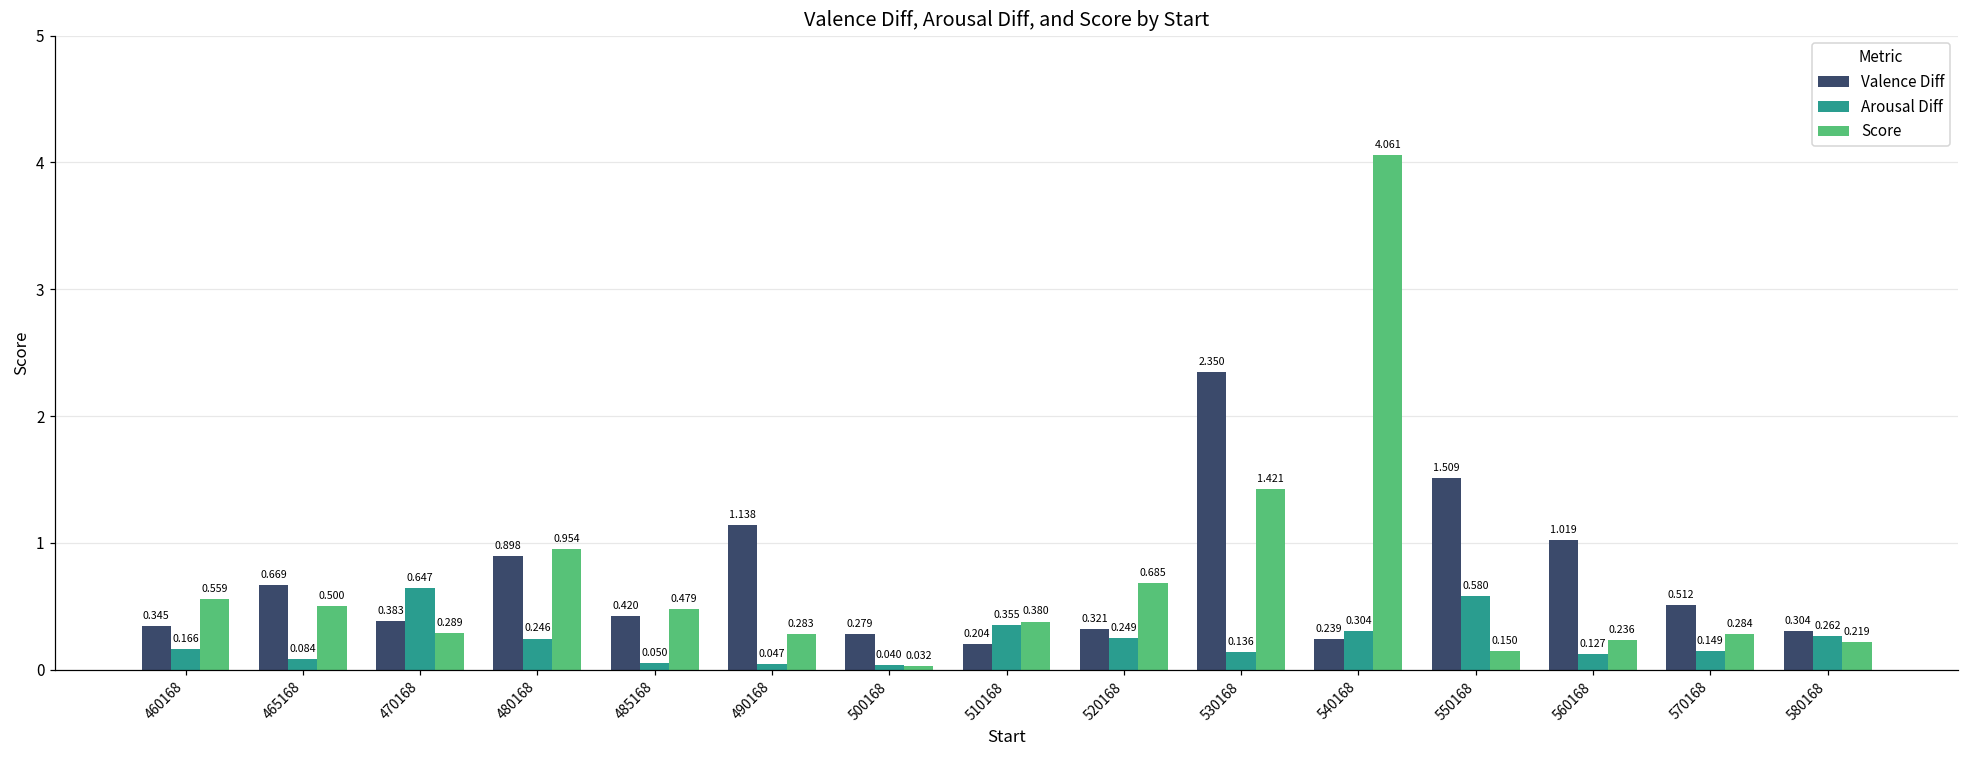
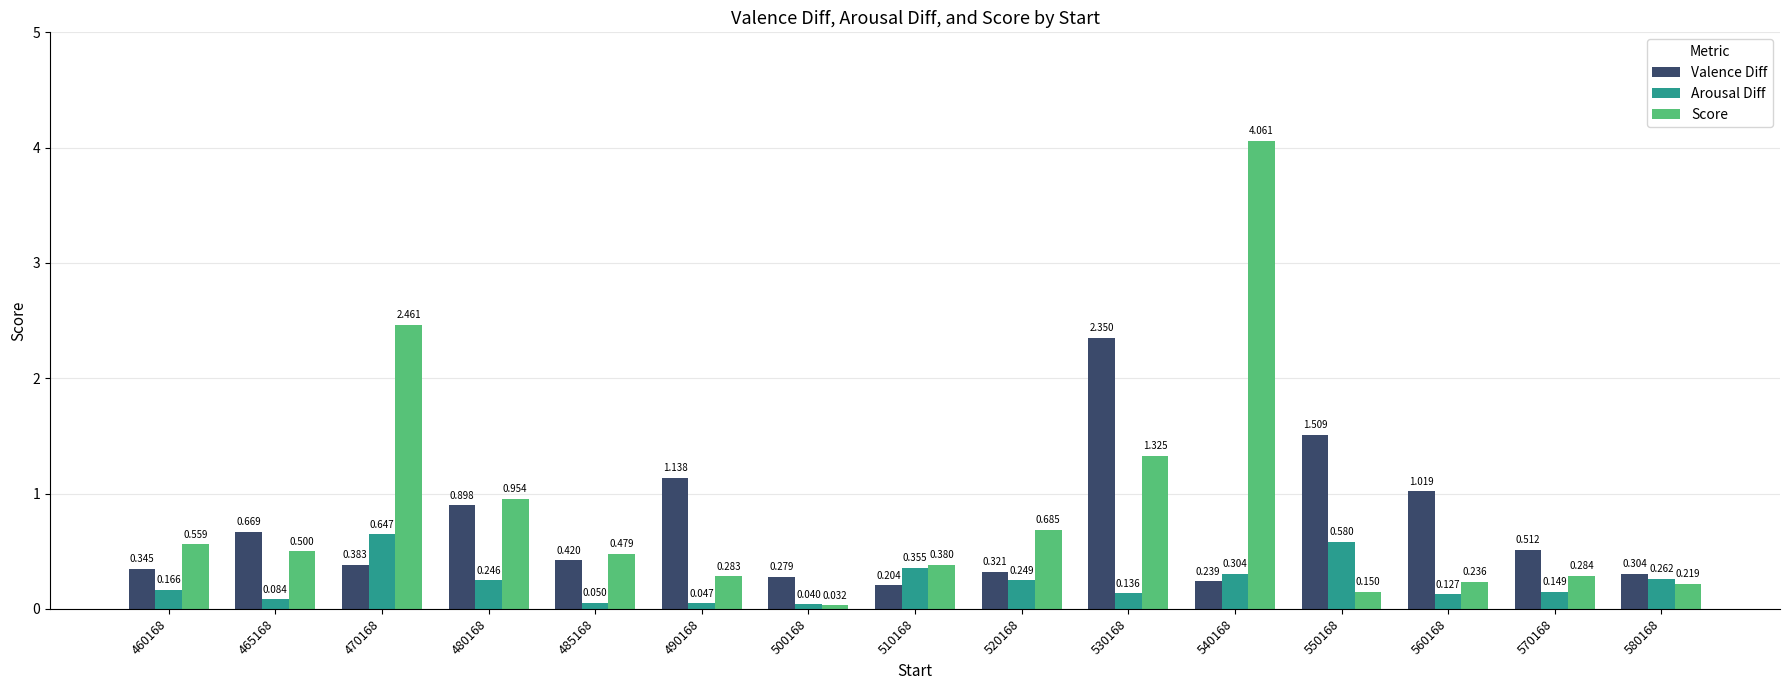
Score, 470168: 0.289 -> 2.461
Score, 530168: 1.421 -> 1.325
